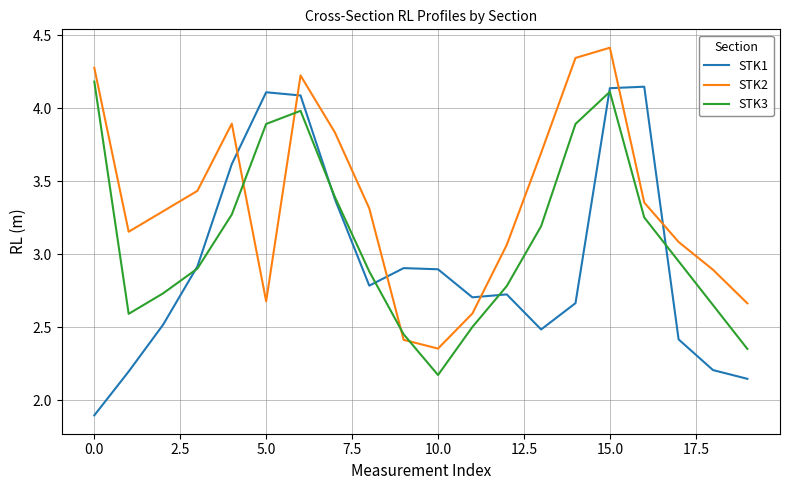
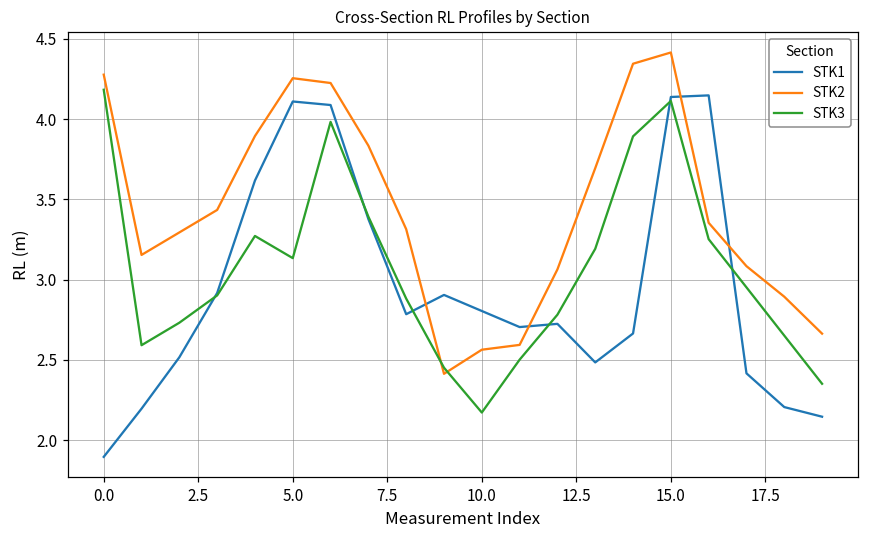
STK2, 5.0: 2.68 -> 4.25
STK3, 5.0: 3.89 -> 3.13
STK1, 10.0: 2.90 -> 2.81
STK2, 10.0: 2.35 -> 2.56
